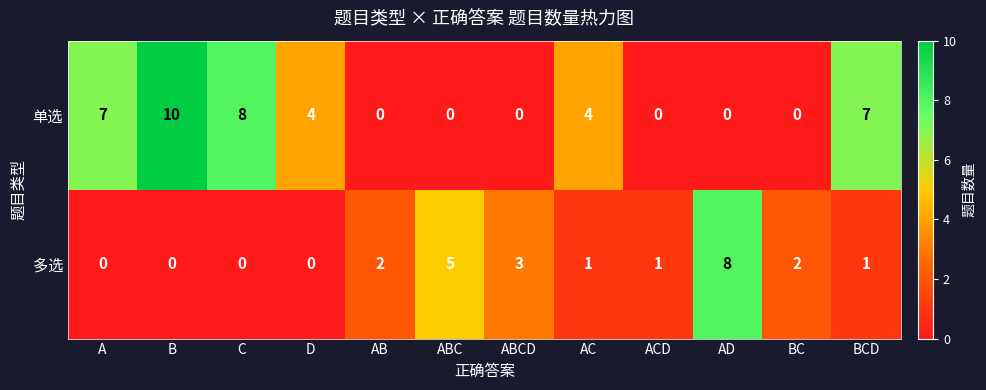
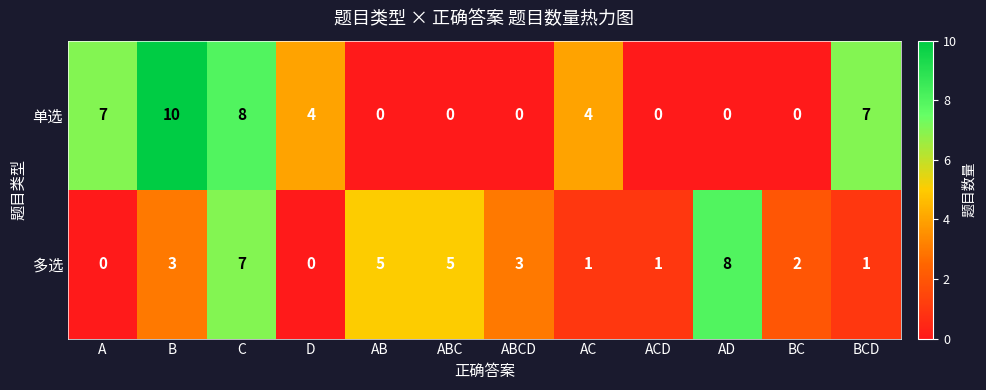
多选, B: 0 -> 3
多选, C: 0 -> 7
多选, AB: 2 -> 5
